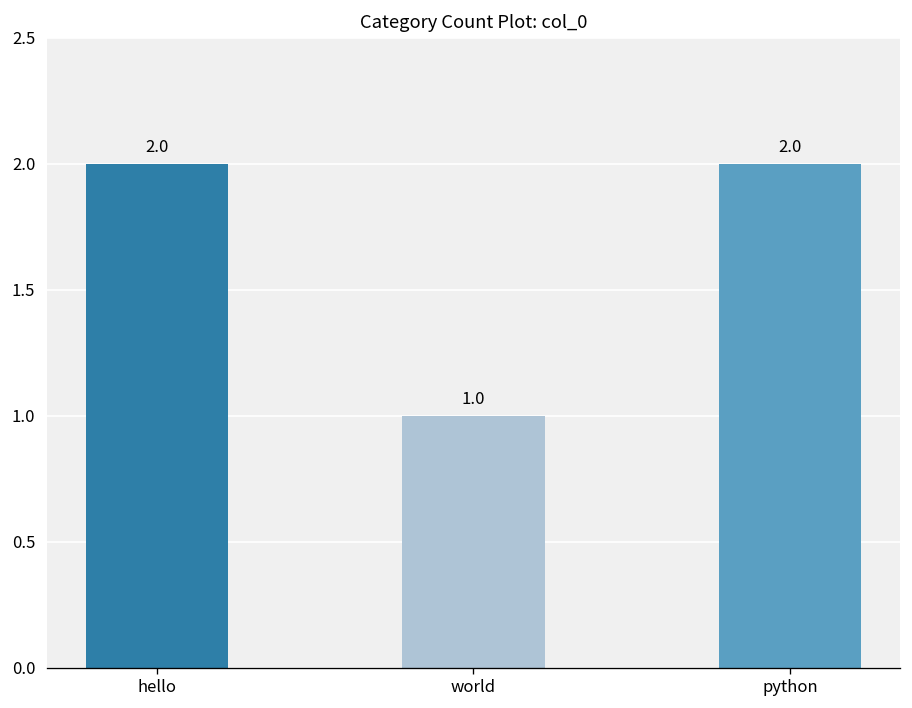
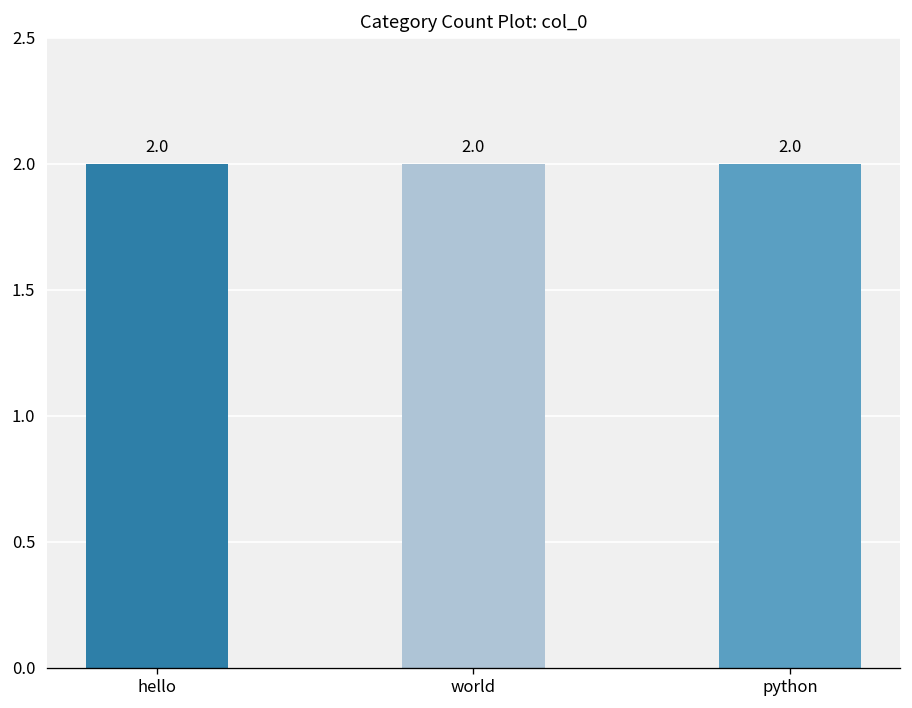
world: 1.0 -> 2.0
